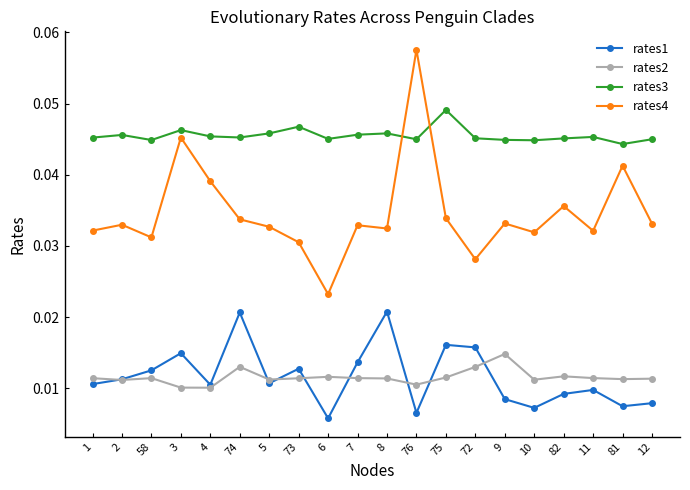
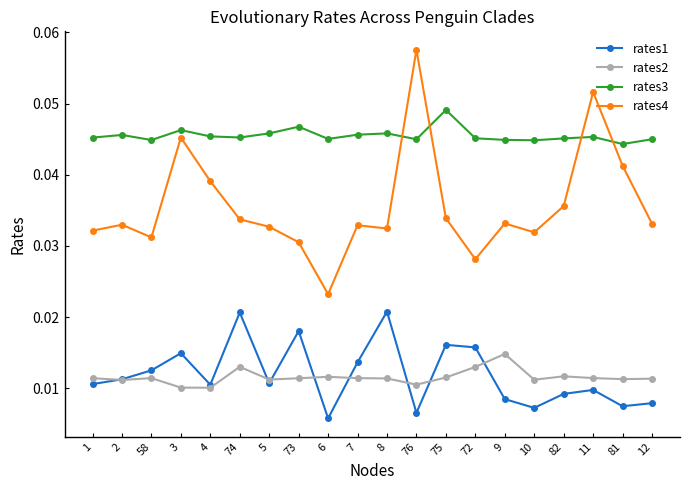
rates1, 73: 0.013 -> 0.018
rates4, 11: 0.032 -> 0.052
